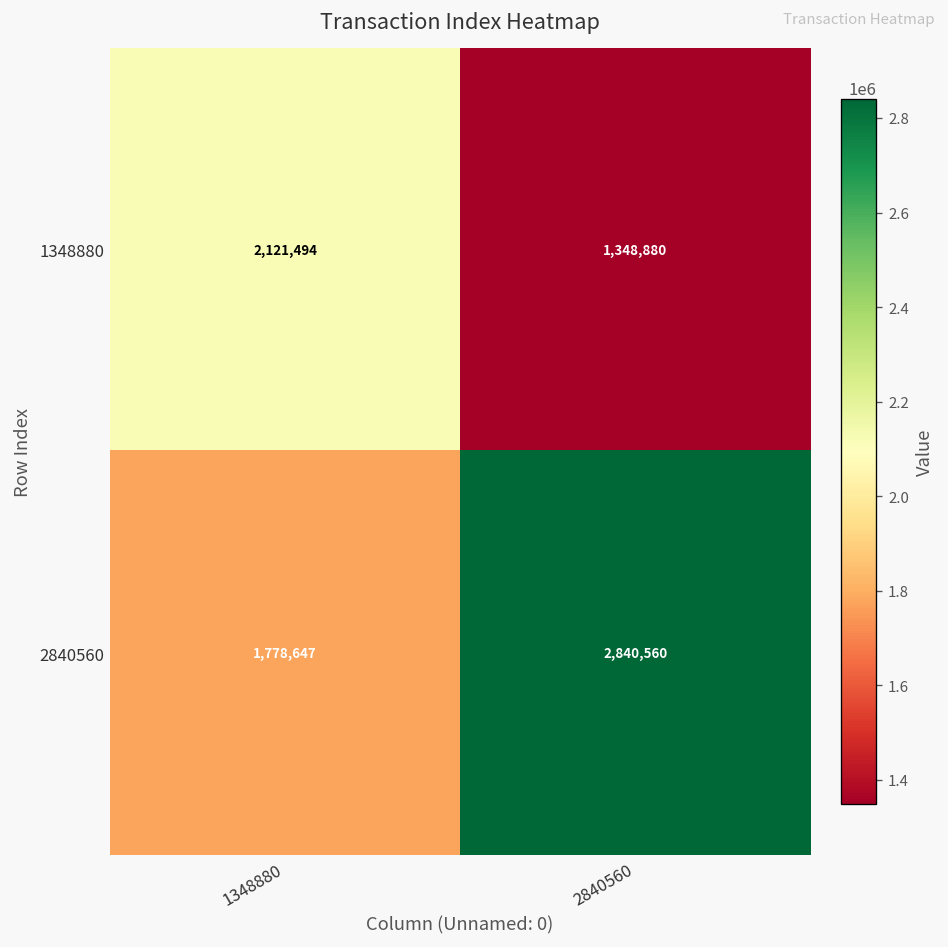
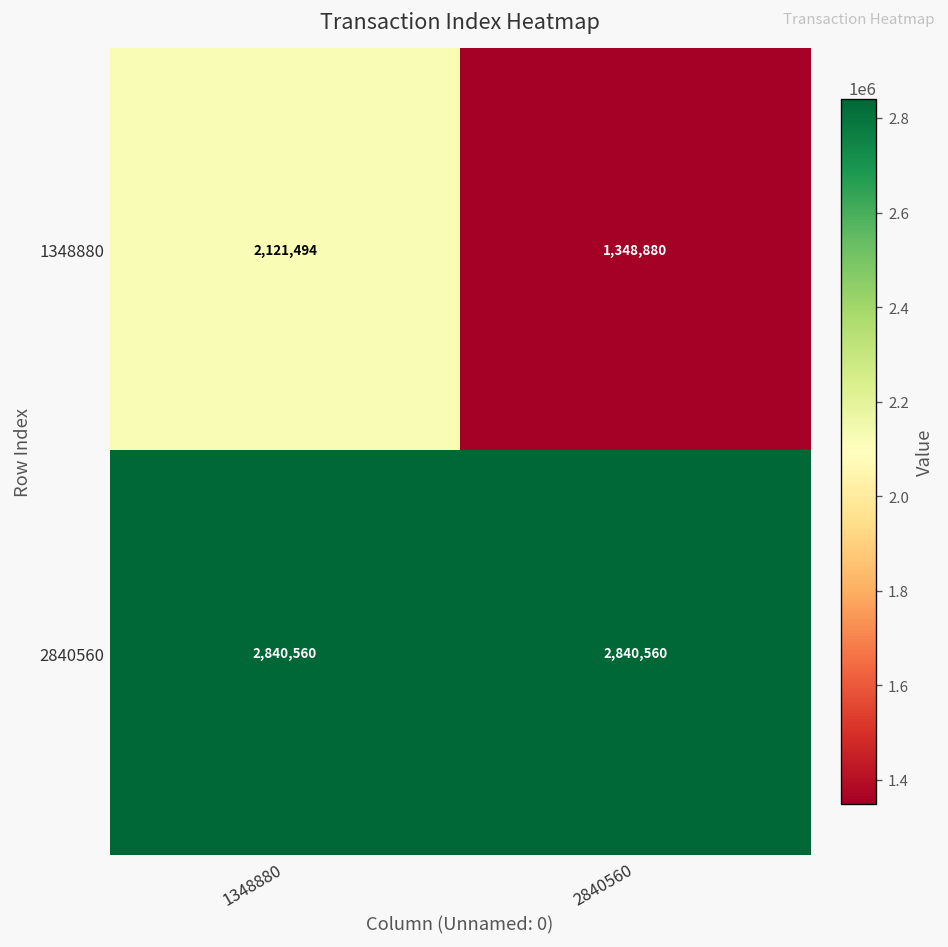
2840560, 1348880: 1,778,647 -> 2,840,560
